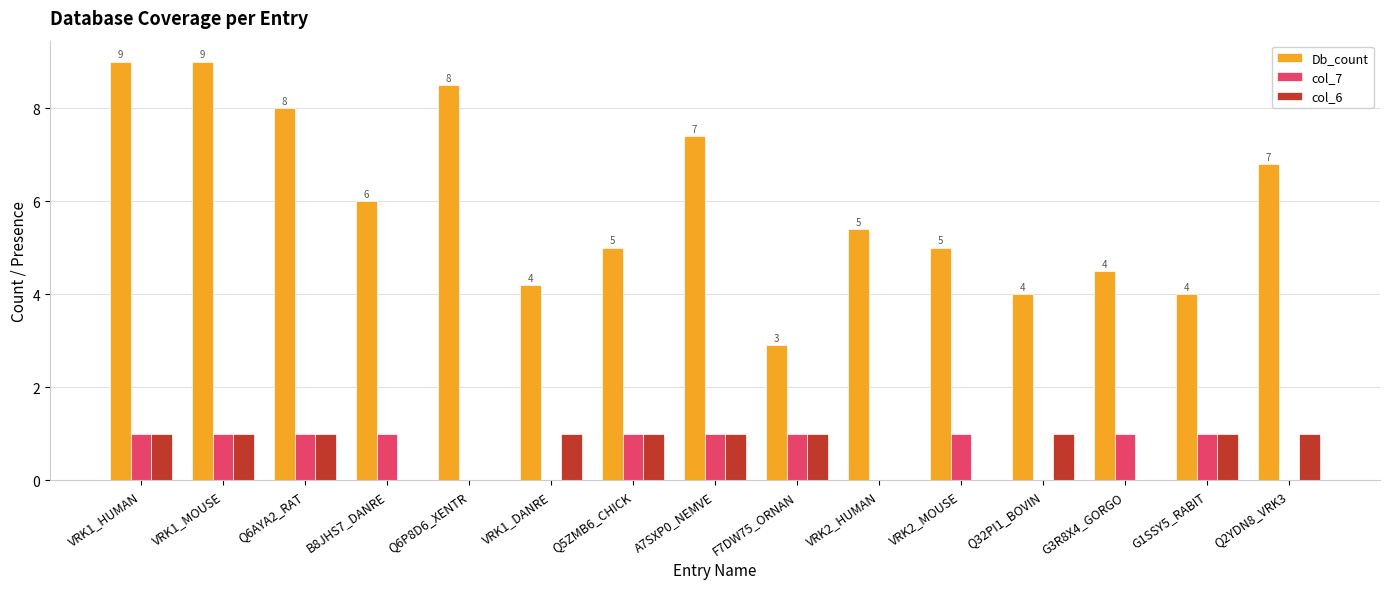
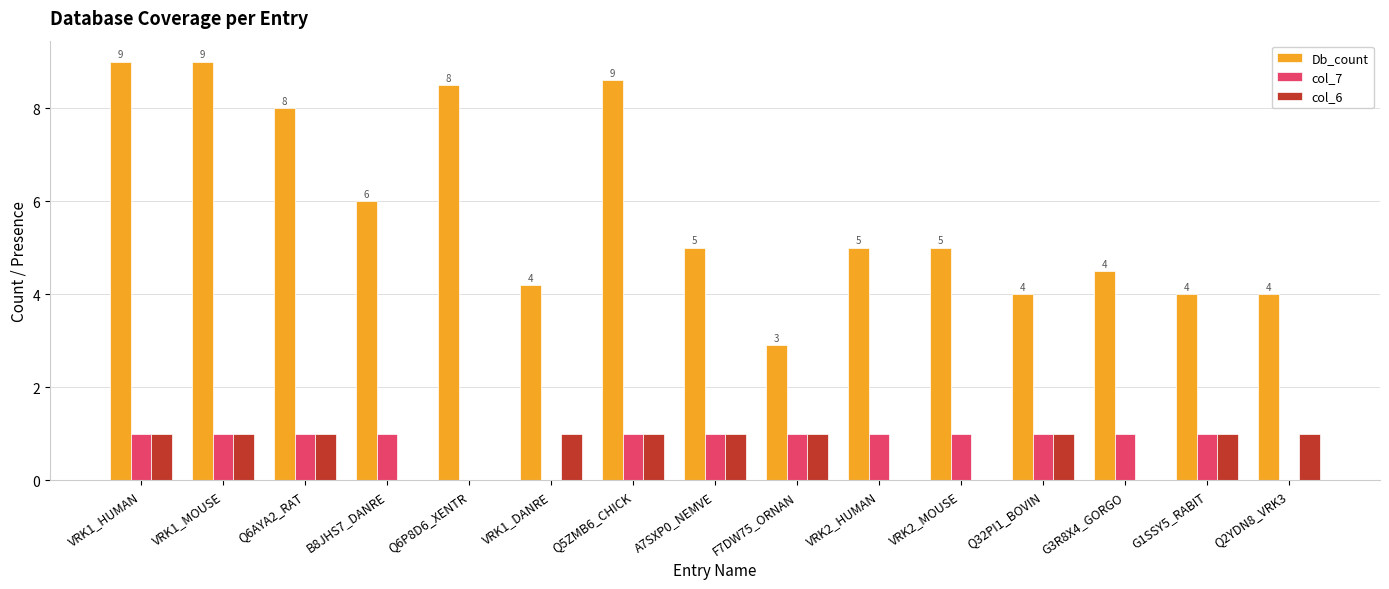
Db_count, Q5ZMB6_CHICK: 5 -> 9
Db_count, A7SXP0_NEMVE: 7 -> 5
Db_count, VRK2_HUMAN: 5.4 -> 5.0
col_7, VRK2_HUMAN: 0 -> 1
col_7, Q32PI1_BOVIN: 0 -> 1
Db_count, Q2YDN8_VRK3: 7 -> 4
